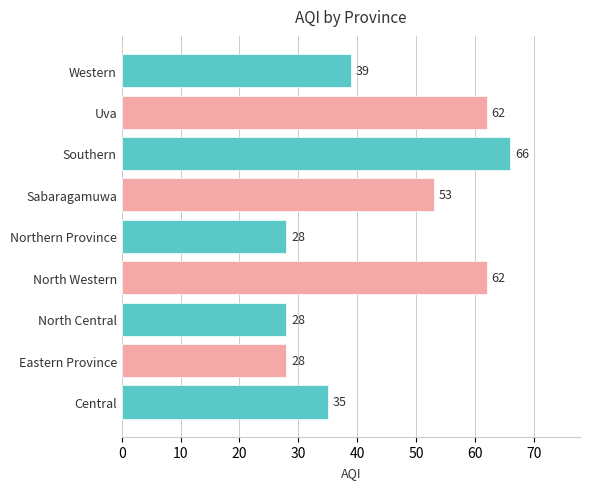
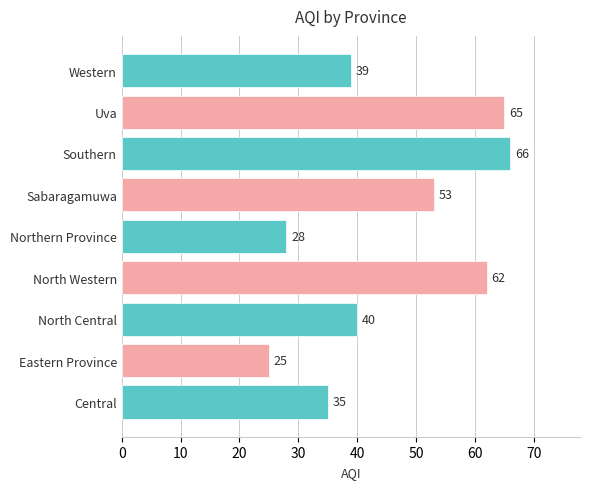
Uva: 62 -> 65
North Central: 28 -> 40
Eastern Province: 28 -> 25
